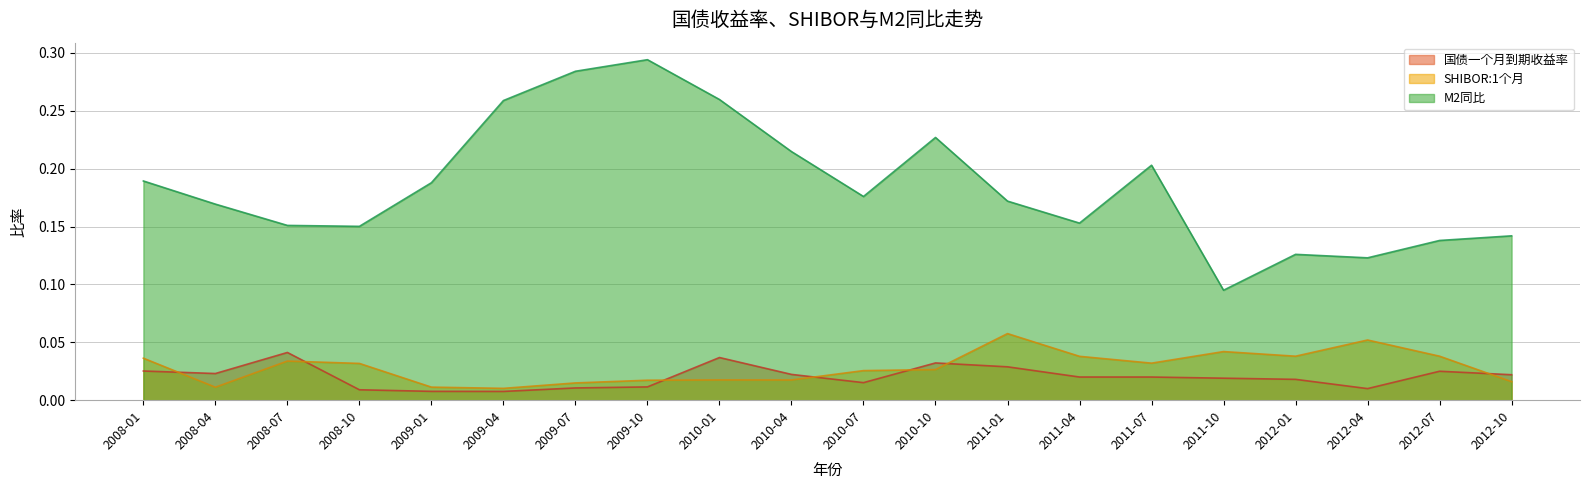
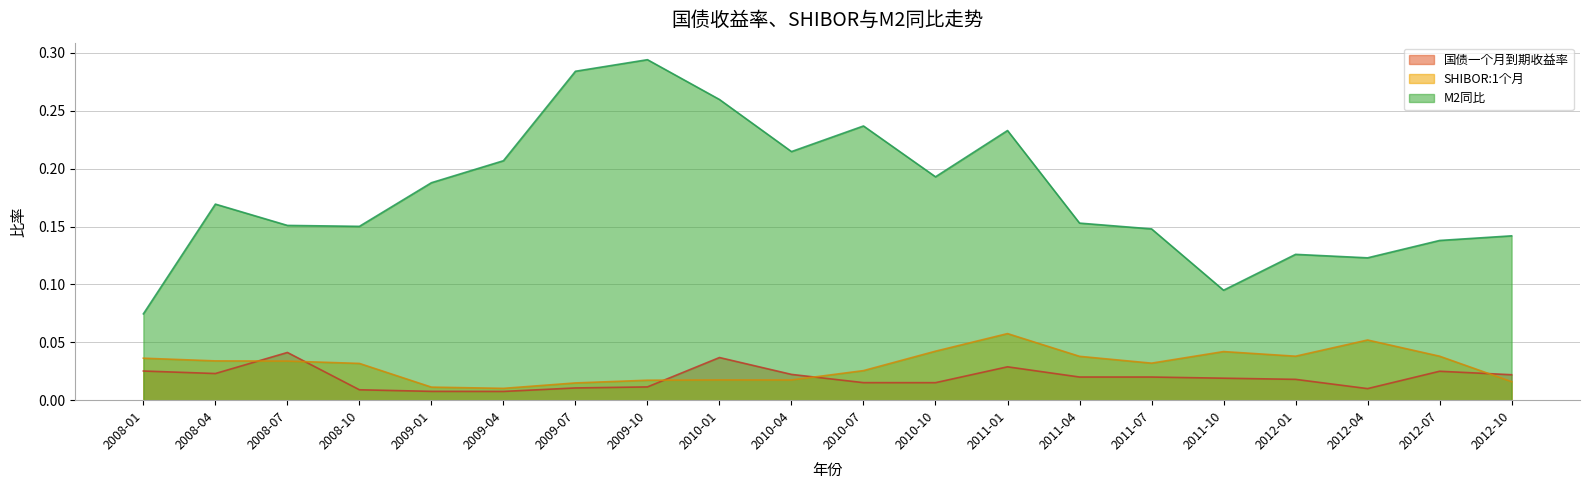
M2同比, 2008-01: 0.189 -> 0.075
SHIBOR:1个月, 2008-04: 0.011 -> 0.034
M2同比, 2009-04: 0.259 -> 0.207
M2同比, 2010-07: 0.176 -> 0.237
国债一个月到期收益率, 2010-10: 0.032 -> 0.015
SHIBOR:1个月, 2010-10: 0.026 -> 0.042
M2同比, 2010-10: 0.227 -> 0.193
M2同比, 2011-01: 0.172 -> 0.233
M2同比, 2011-07: 0.203 -> 0.148
